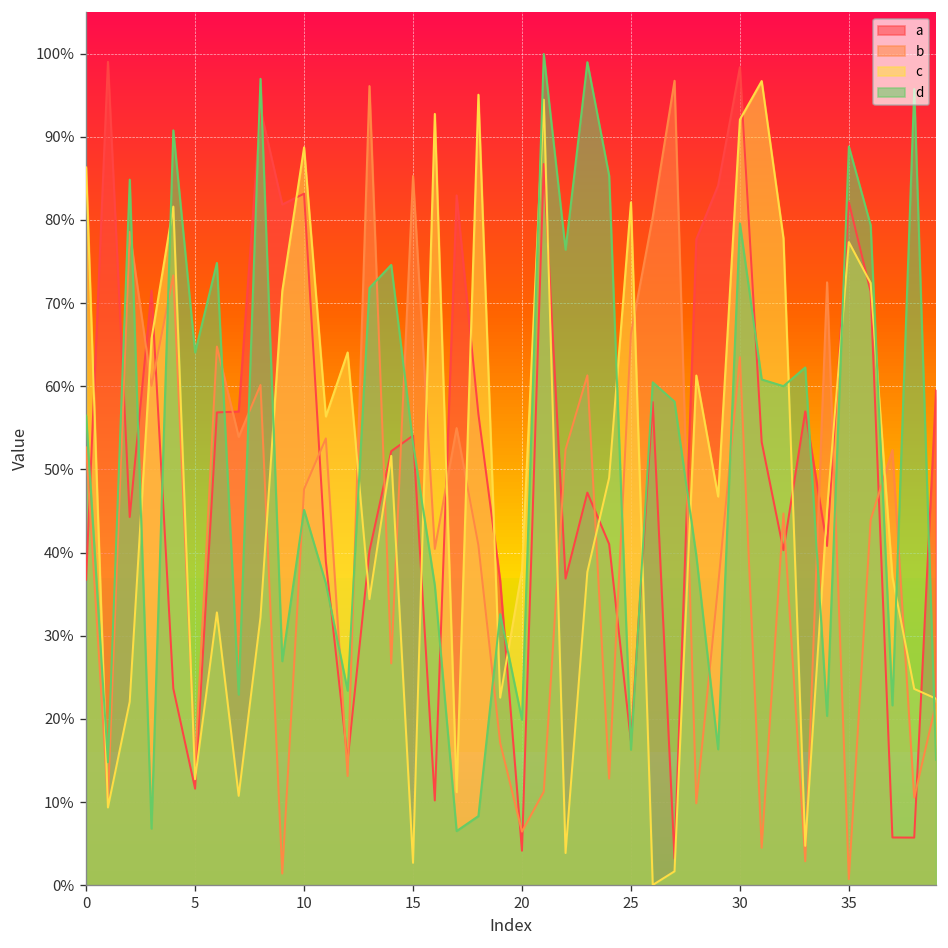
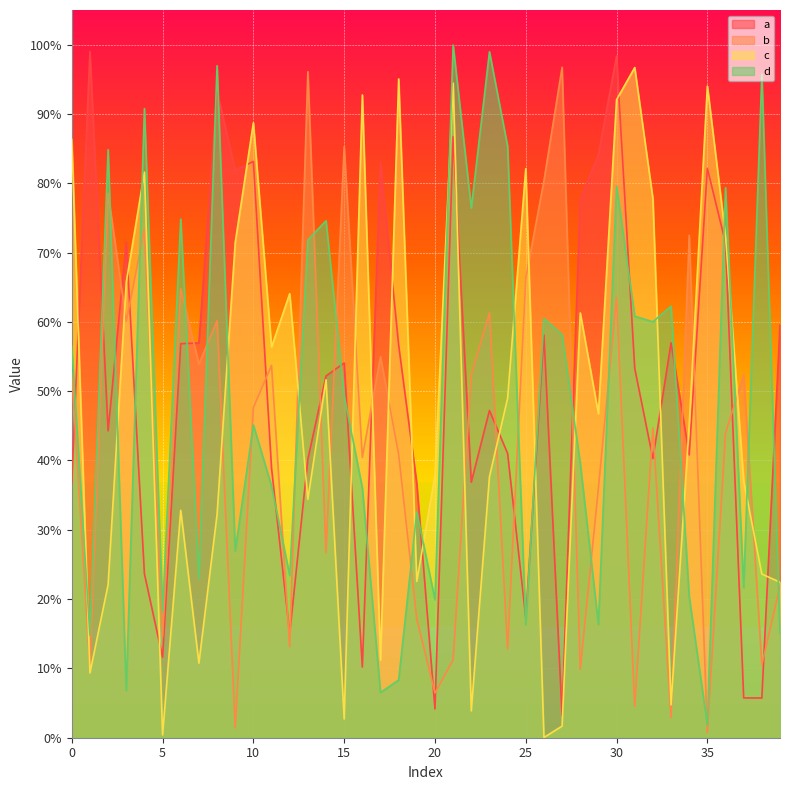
c, 5: 13% -> 0%
d, 5: 64% -> 18%
d, 15: 53% -> 49%
c, 35: 77% -> 94%
d, 35: 89% -> 2%
